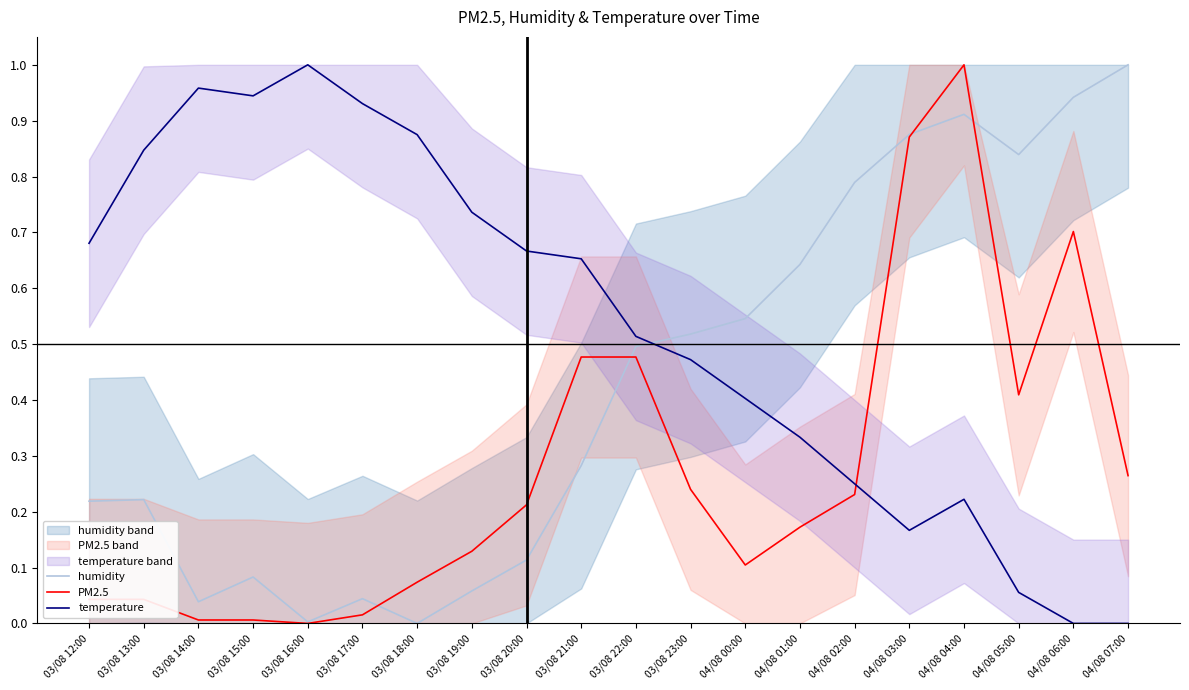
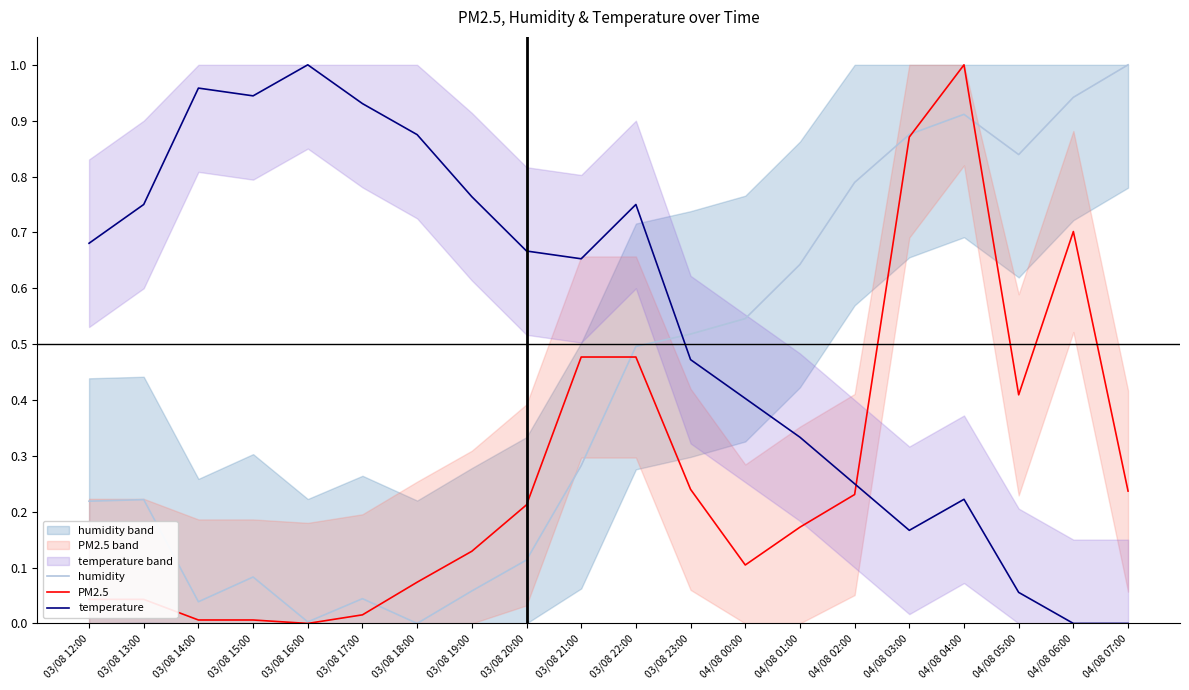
temperature, 03/08 13:00: 0.85 -> 0.75
temperature, 03/08 19:00: 0.74 -> 0.76
temperature, 03/08 22:00: 0.51 -> 0.75
PM2.5, 04/08 07:00: 0.26 -> 0.24
